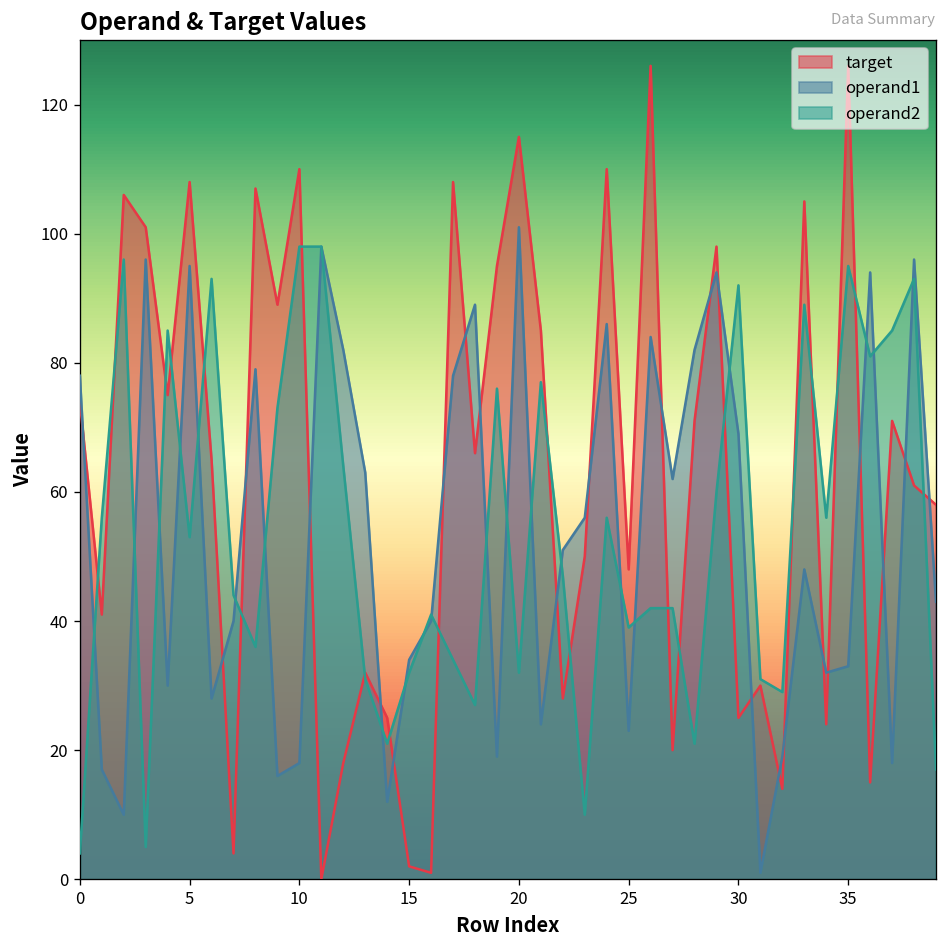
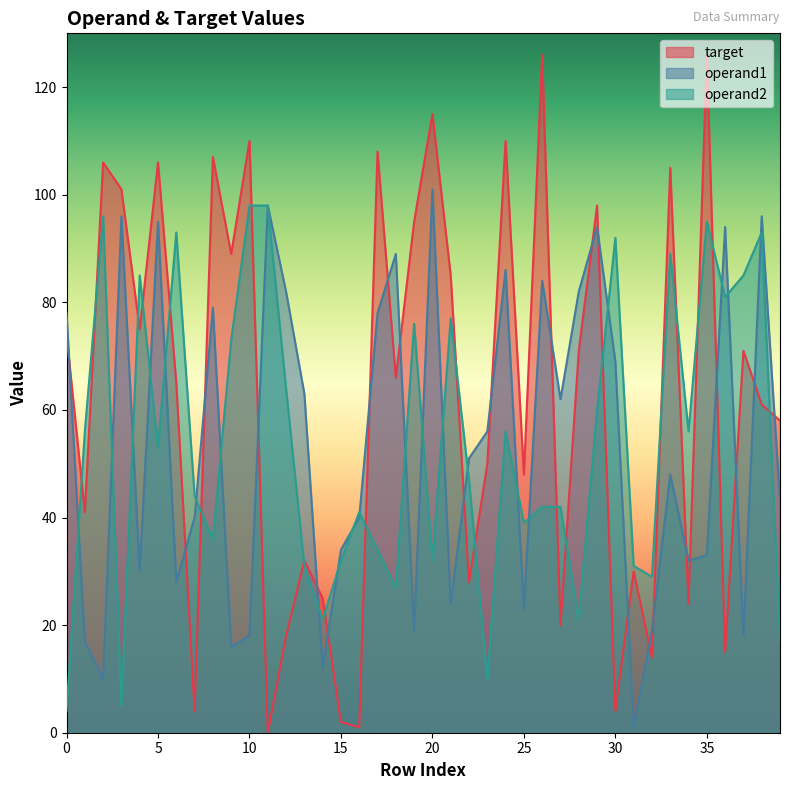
target, 5: 108 -> 106
target, 30: 25 -> 4
